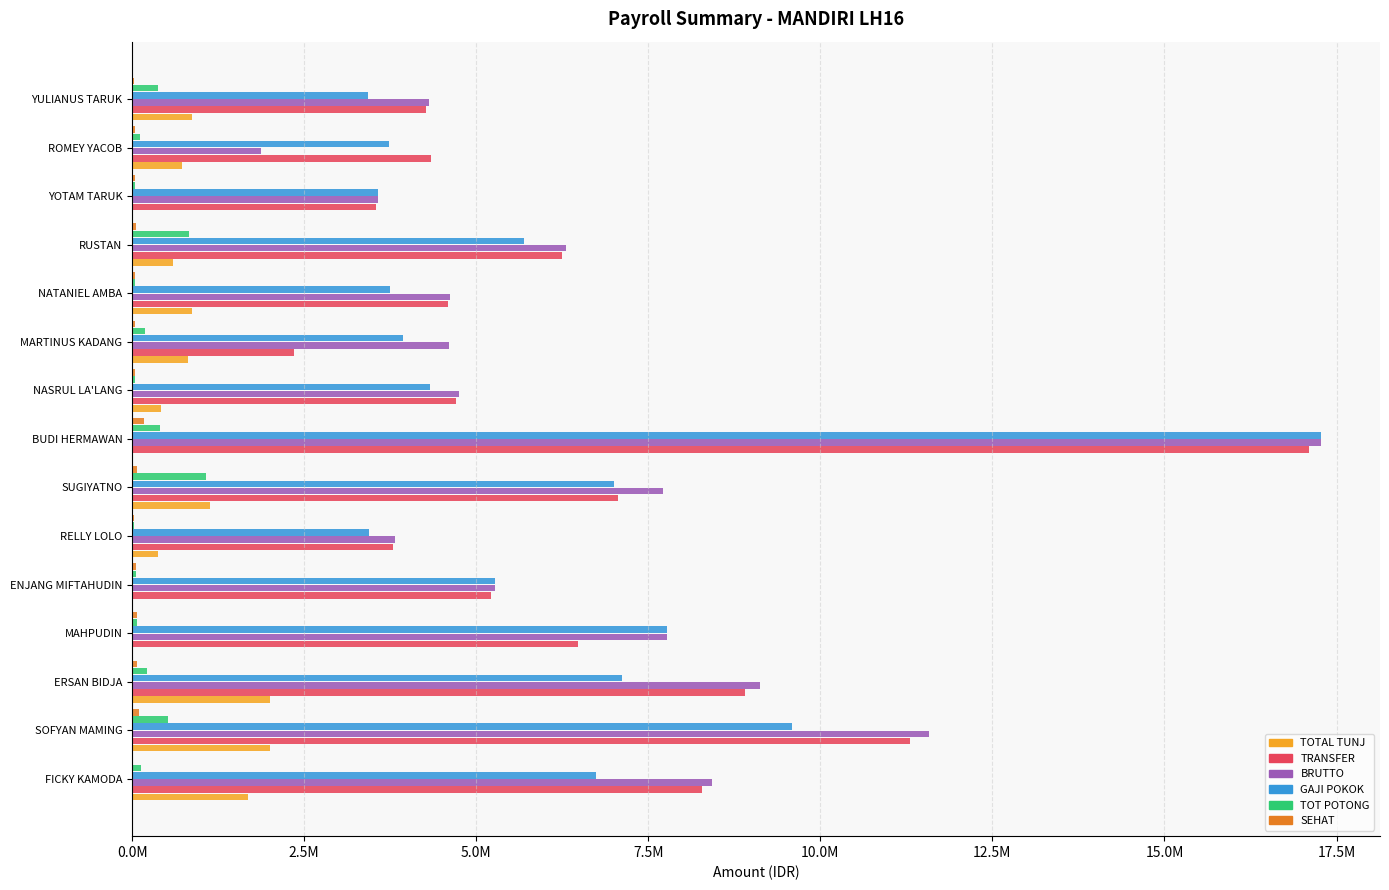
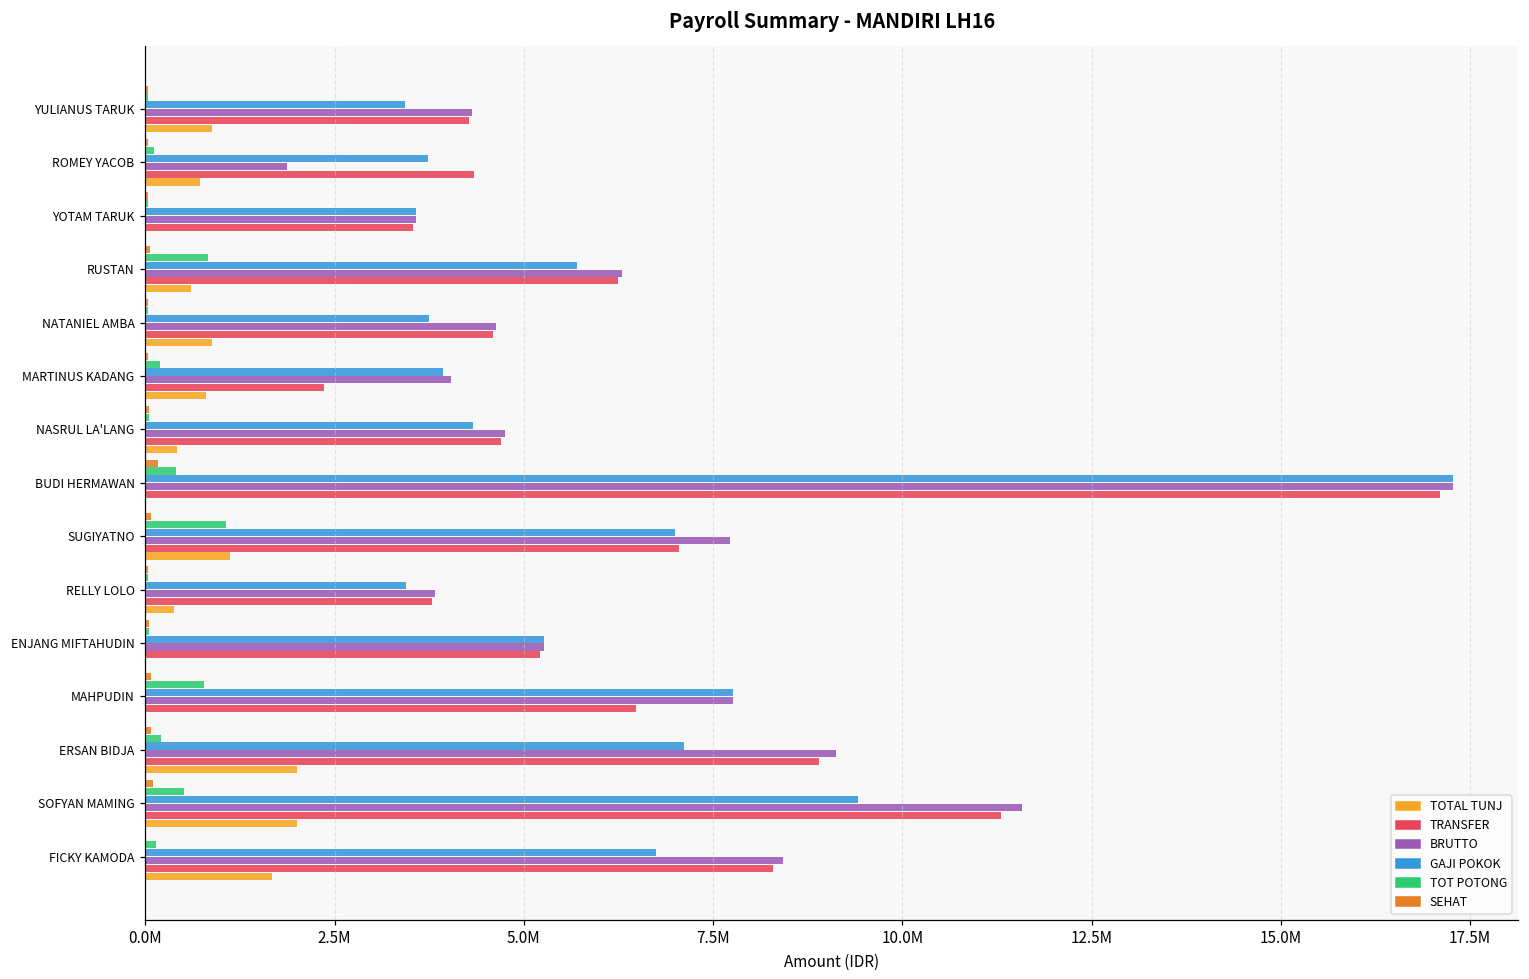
TOT POTONG, YULIANUS TARUK: 400000 -> 0
BRUTTO, MARTINUS KADANG: 4600000 -> 4000000
TOT POTONG, MAHPUDIN: 100000 -> 800000
GAJI POKOK, SOFYAN MAMING: 9600000 -> 9400000
